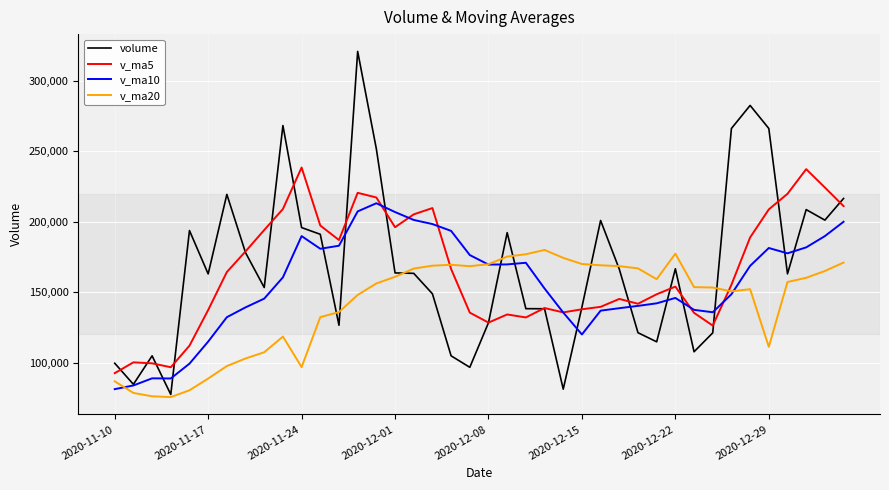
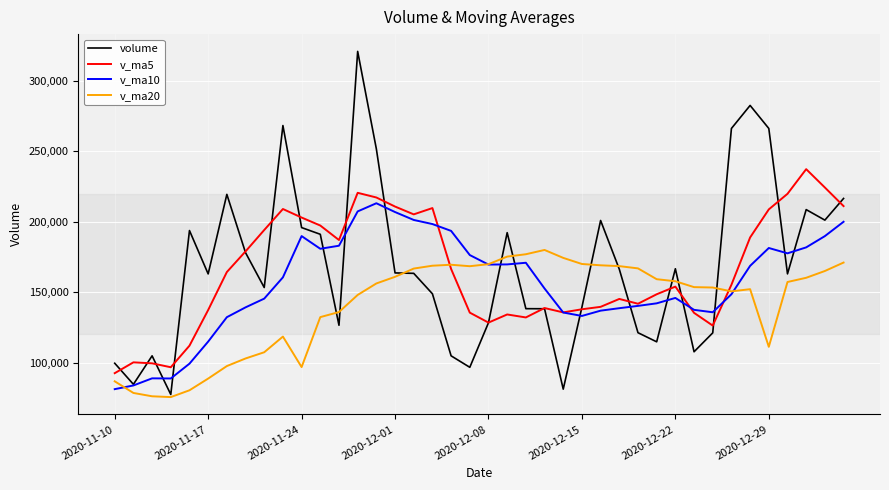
v_ma5, 2020-11-24: 238,000 -> 203,000
v_ma5, 2020-12-01: 196,000 -> 211,000
v_ma10, 2020-12-15: 120,000 -> 133,000
v_ma20, 2020-12-22: 177,000 -> 158,000
